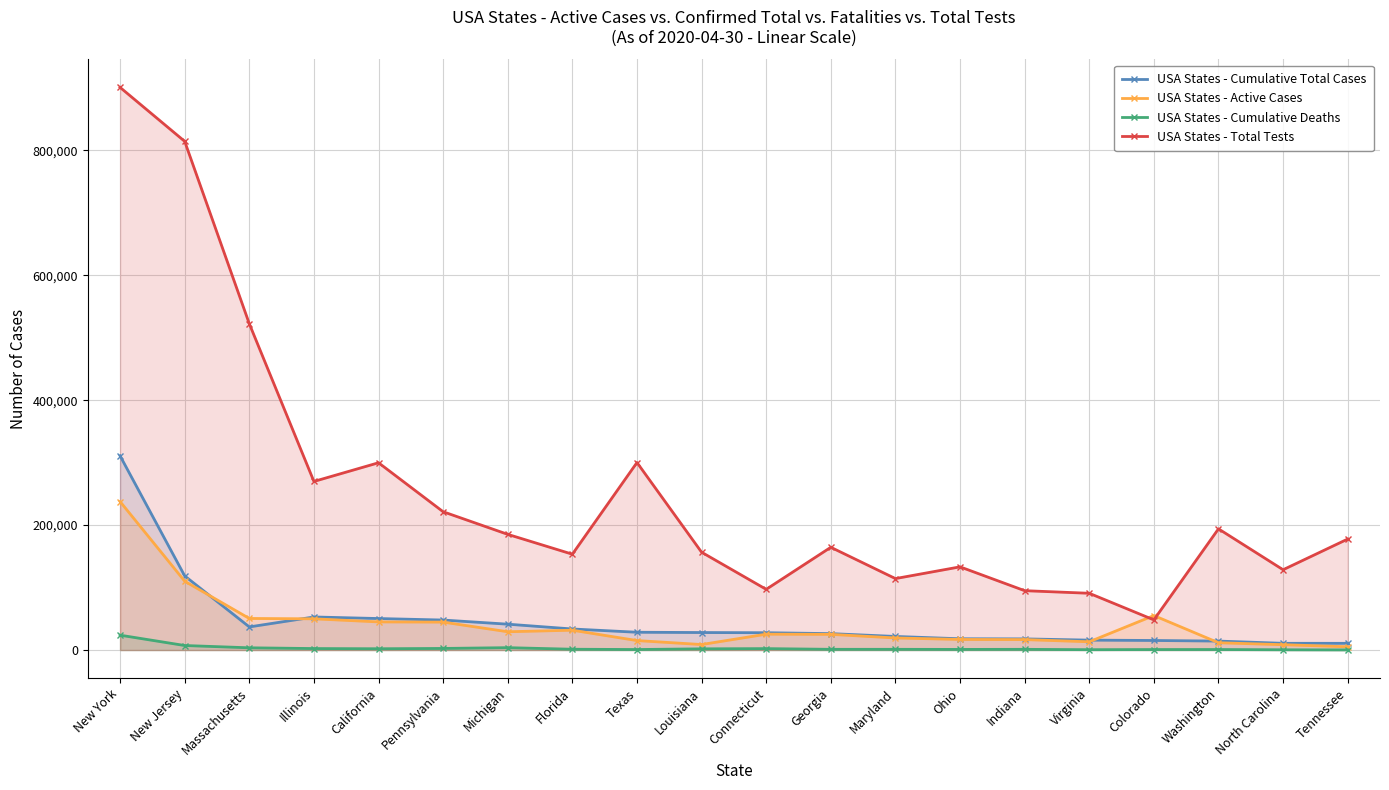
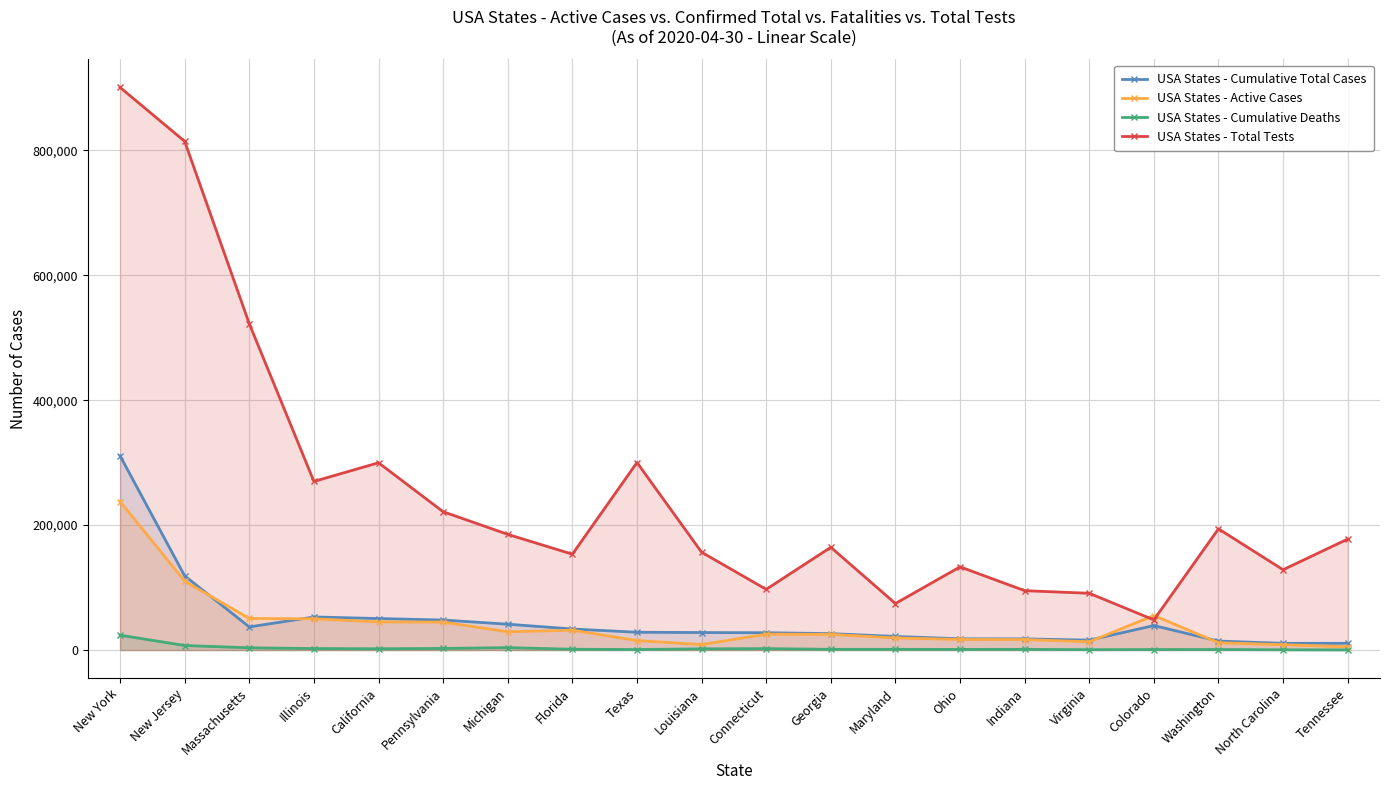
USA States - Total Tests, Maryland: 110,000 -> 70,000
USA States - Cumulative Total Cases, Colorado: 20,000 -> 40,000
